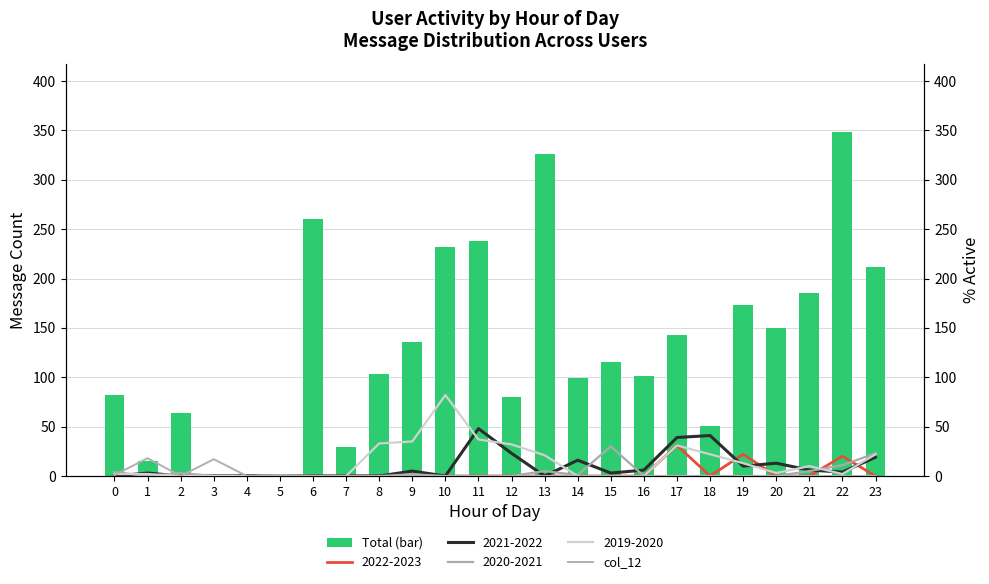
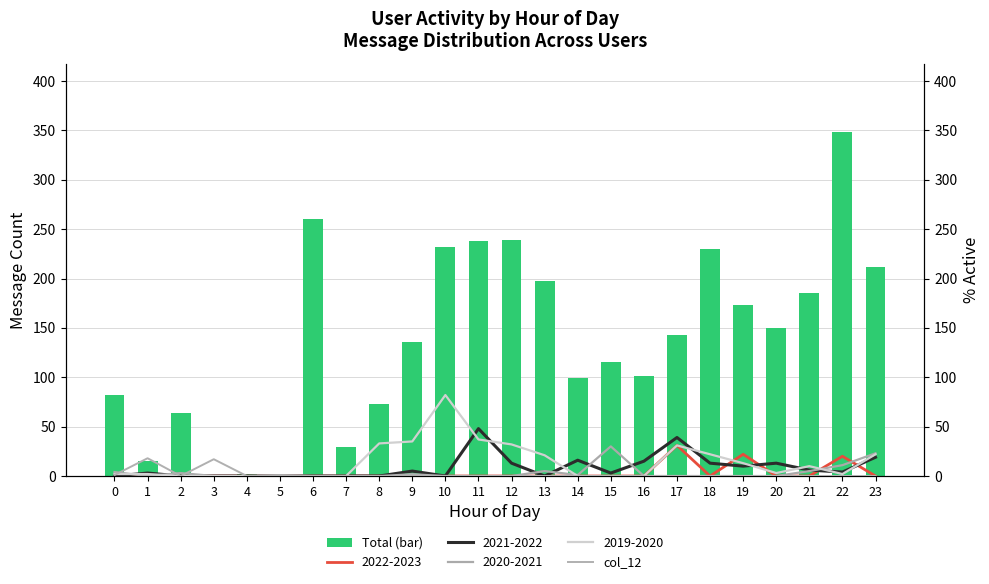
Total (bar), 8: 100 -> 70
Total (bar), 12: 80 -> 240
Total (bar), 13: 330 -> 200
Total (bar), 18: 50 -> 230
2021-2022, 12: 20 -> 10
2021-2022, 16: 10 -> 20
2021-2022, 18: 40 -> 10
